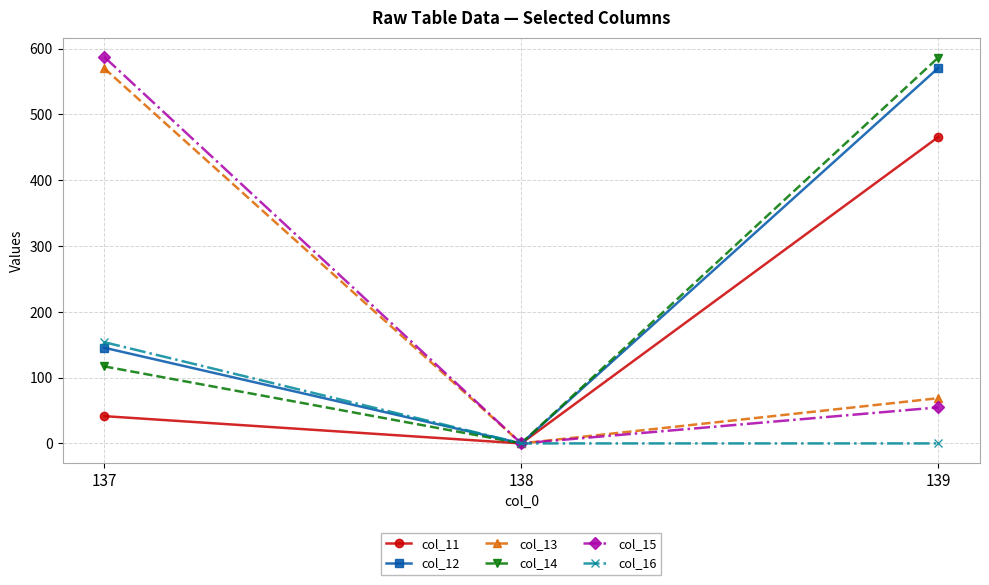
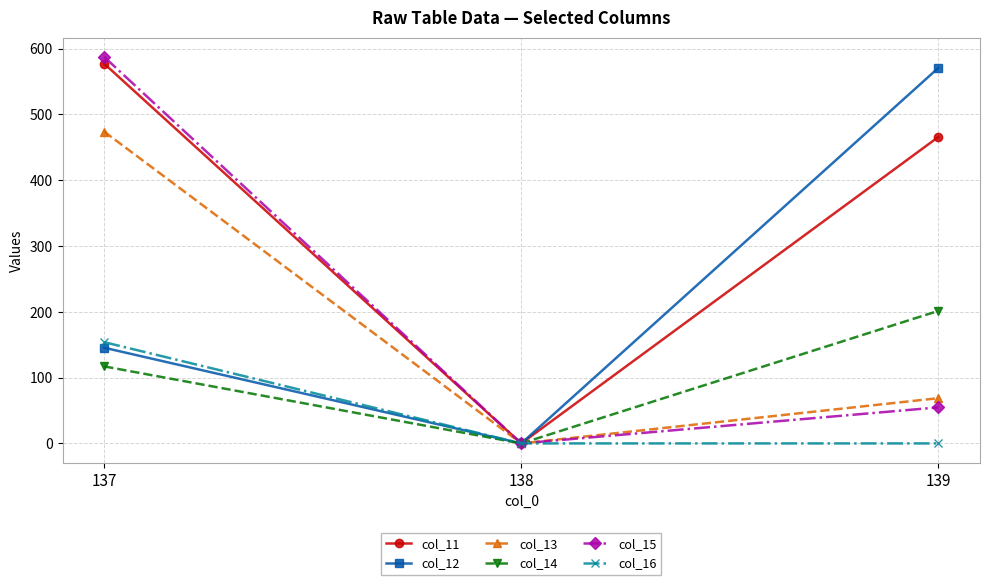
col_11, 137: 40 -> 580
col_13, 137: 570 -> 470
col_14, 139: 590 -> 200
